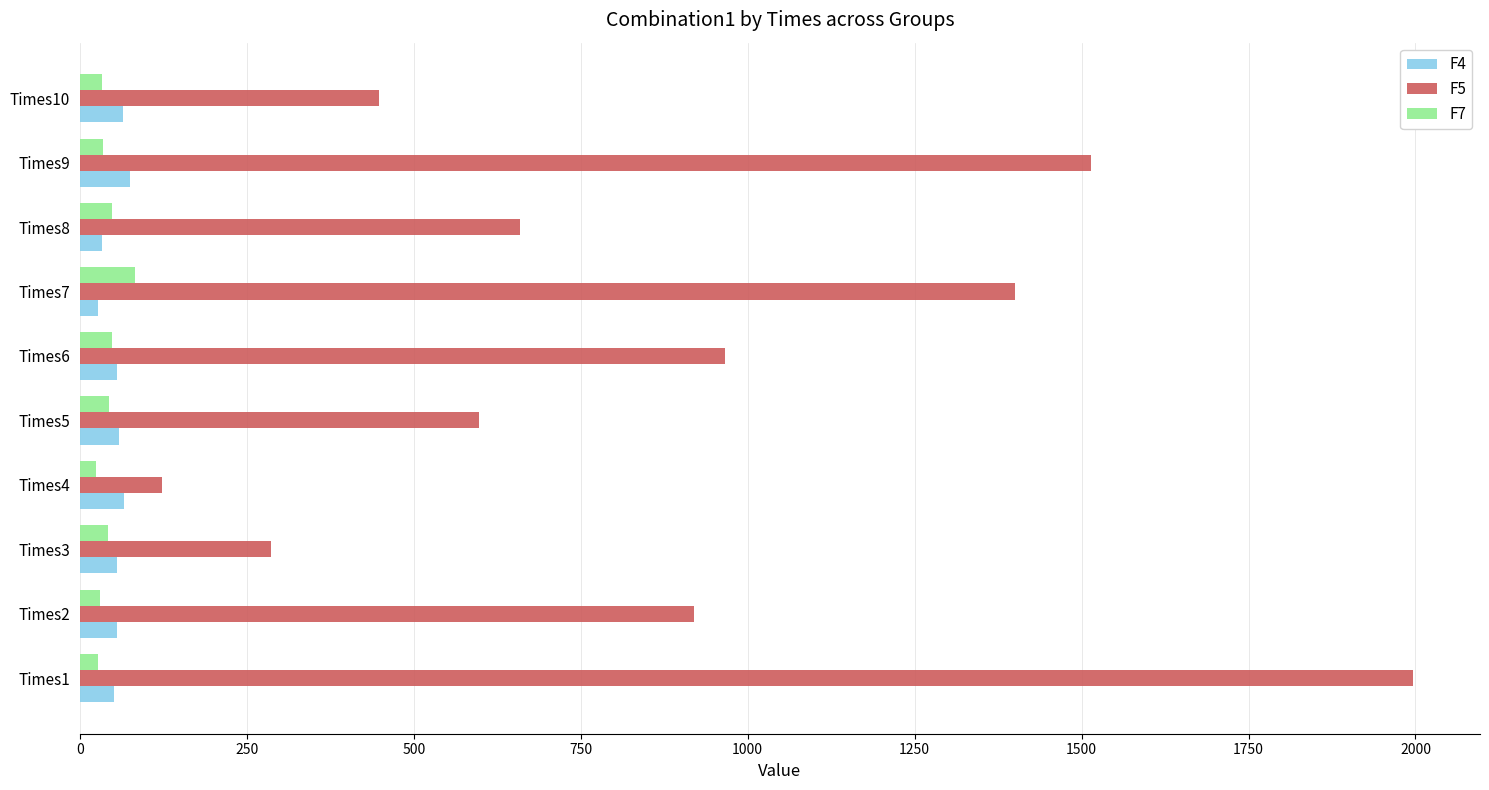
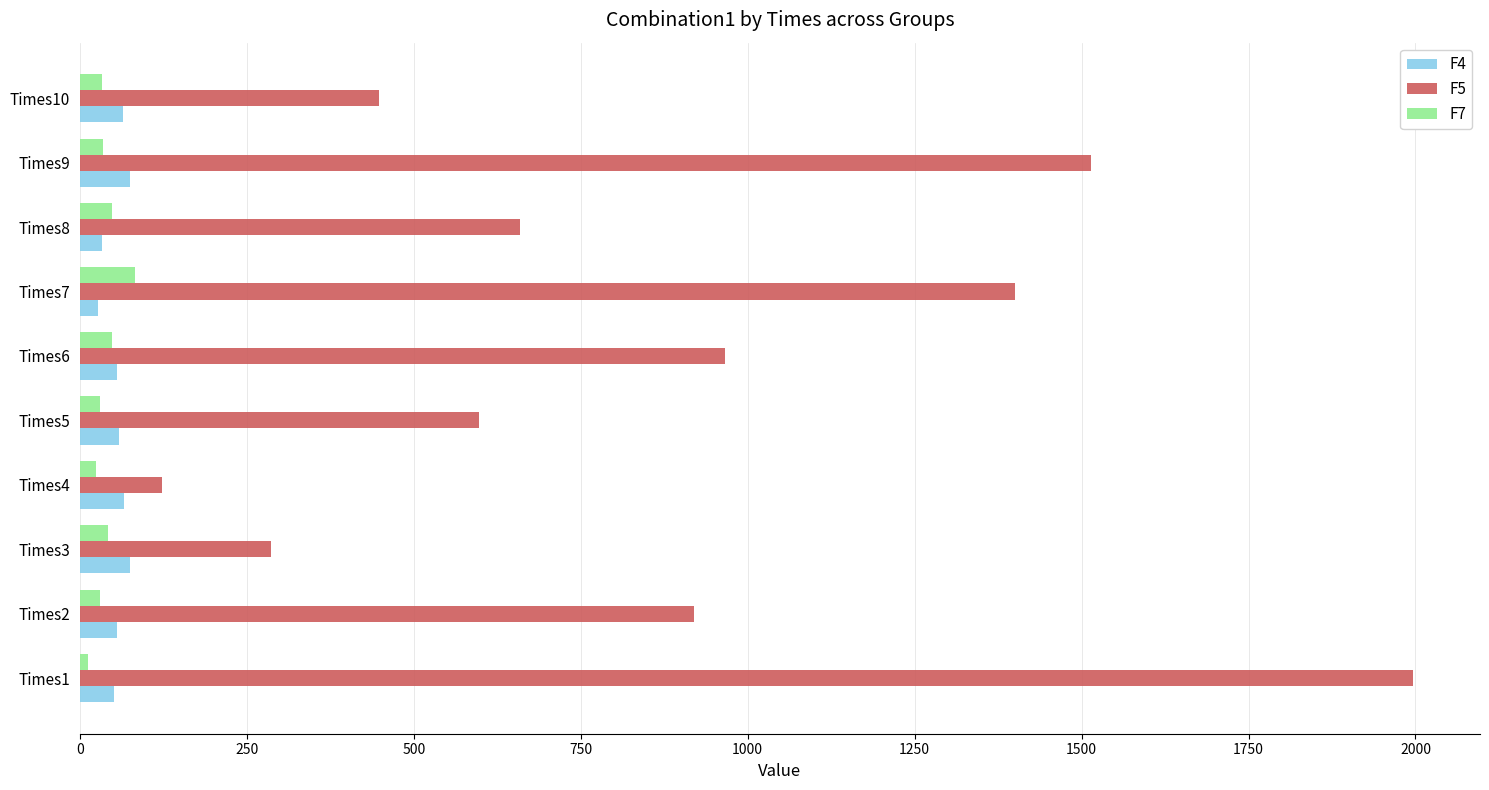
F7, Times5: 40 -> 30
F4, Times3: 60 -> 80
F7, Times1: 30 -> 10
